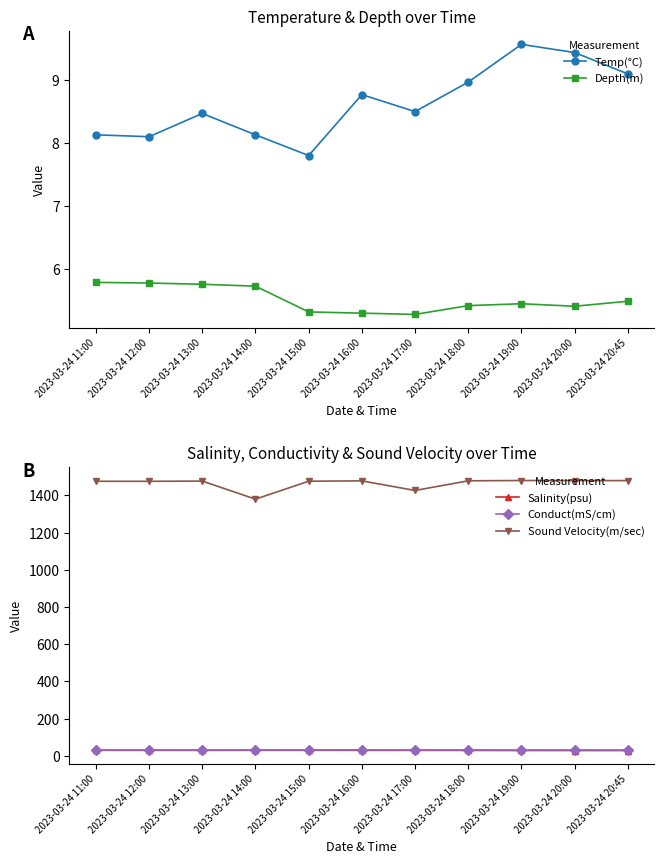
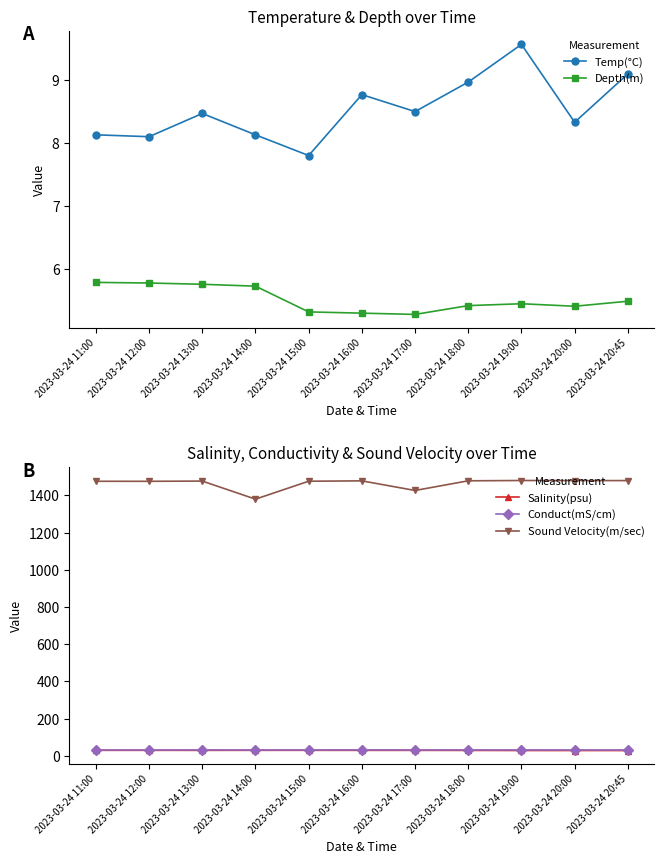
Temperature & Depth over Time, Temp(°C), 2023-03-24 20:00: 9.4 -> 8.3
